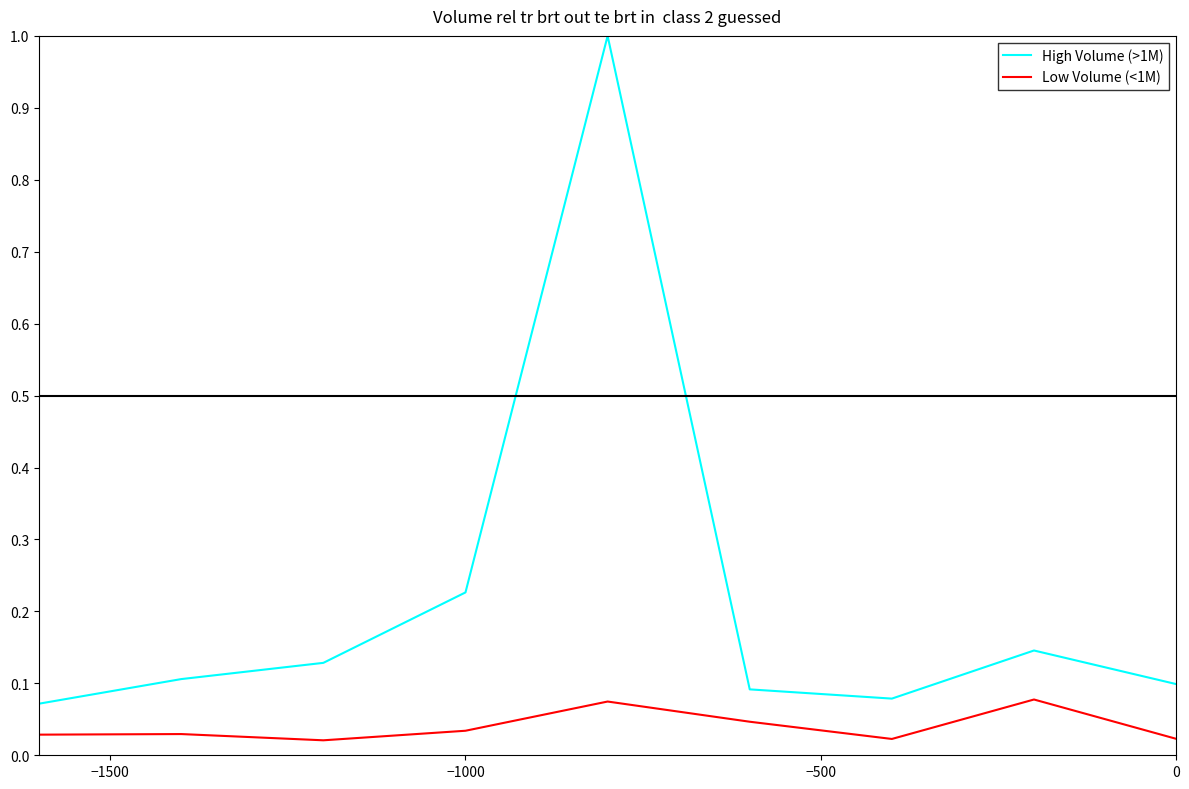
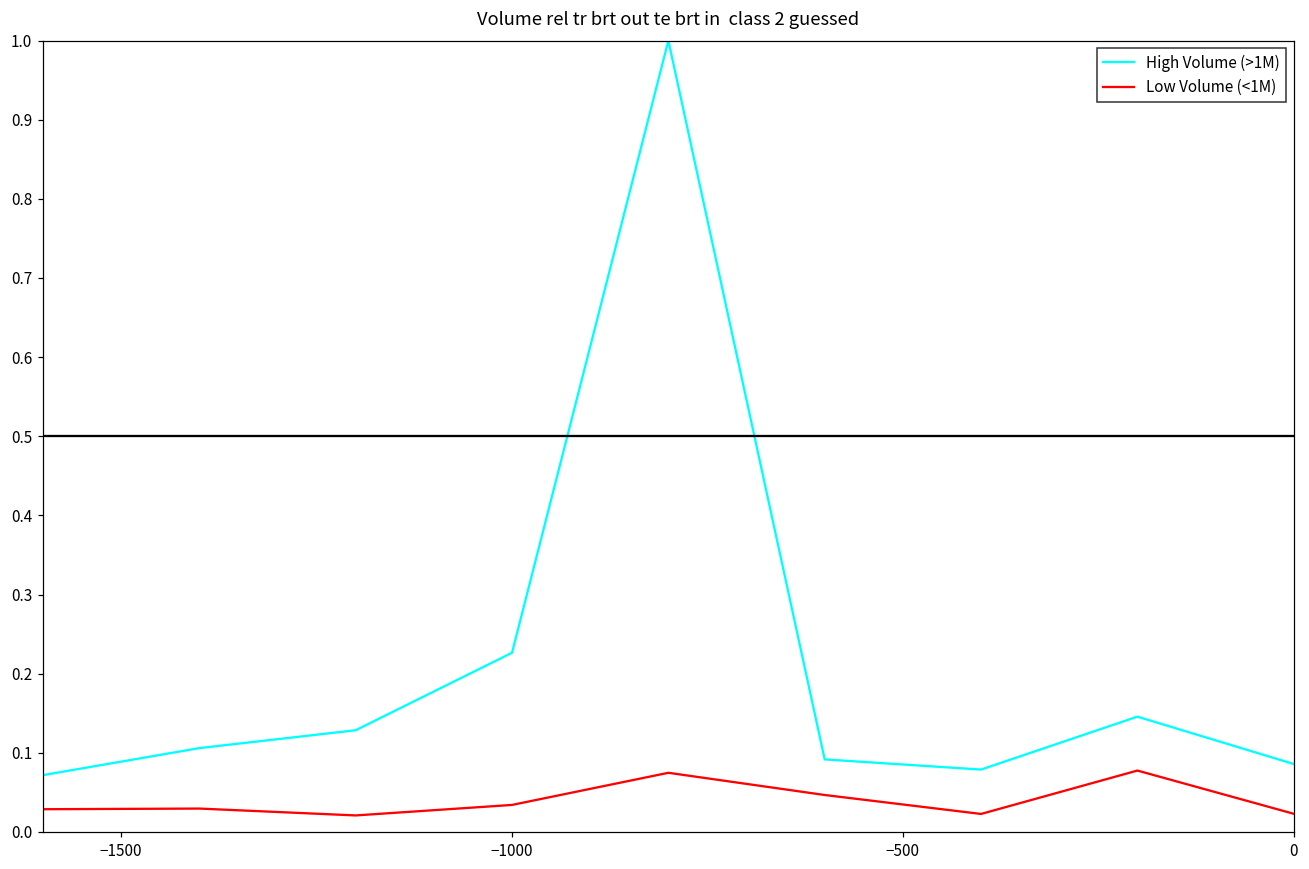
High Volume (>1M), 0: 0.10 -> 0.09
